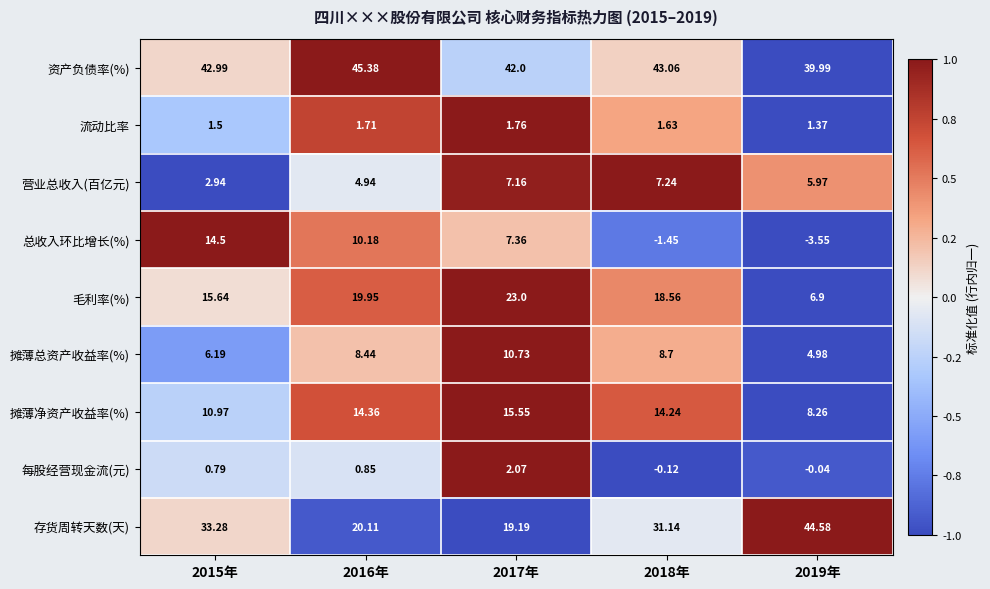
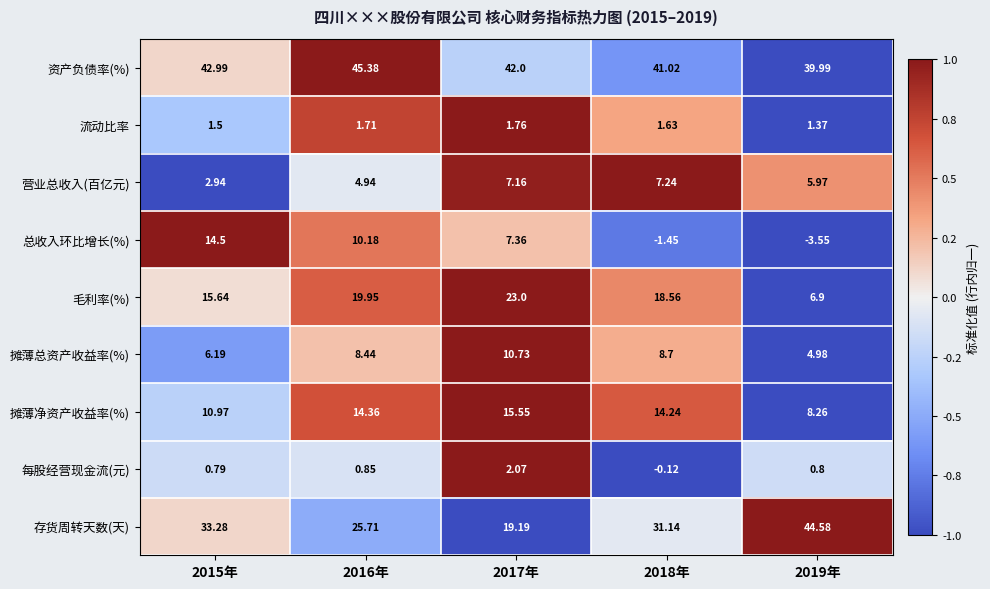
资产负债率(%), 2018年: 43.06 -> 41.02
每股经营现金流(元), 2019年: -0.04 -> 0.8
存货周转天数(天), 2016年: 20.11 -> 25.71
